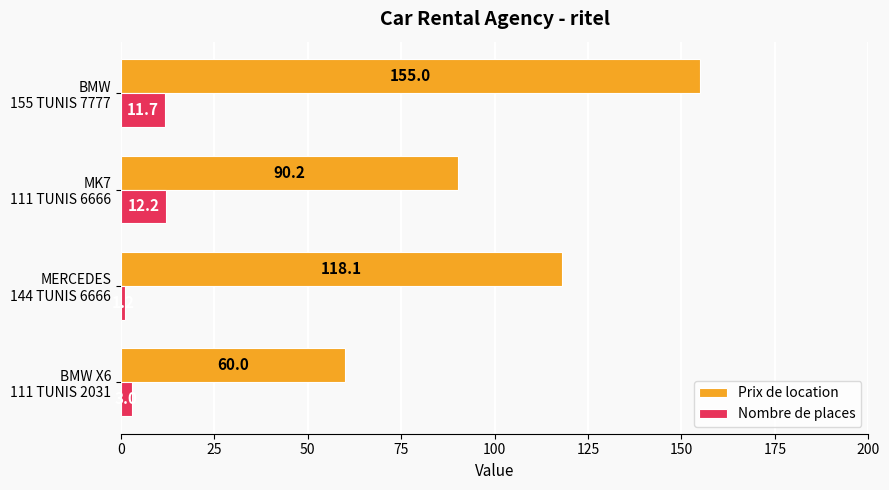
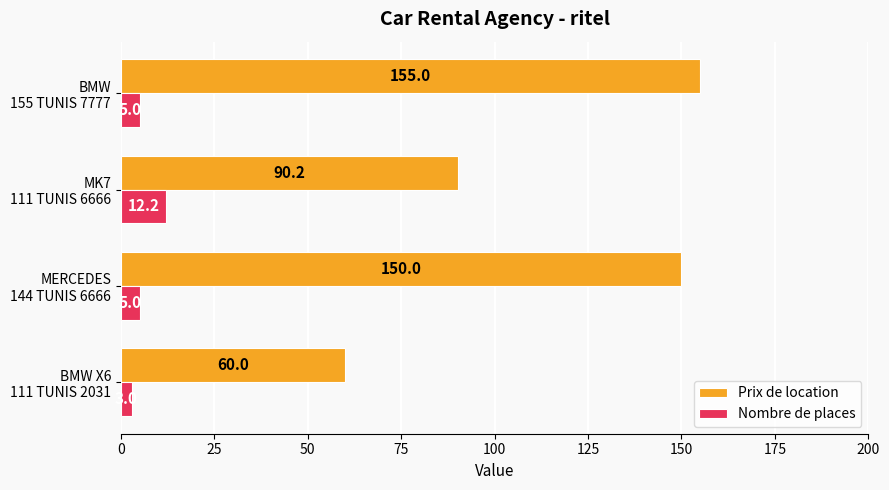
Nombre de places, BMW 155 TUNIS 7777: 11.7 -> 5.0
Prix de location, MERCEDES 144 TUNIS 6666: 118.1 -> 150.0
Nombre de places, MERCEDES 144 TUNIS 6666: 1 -> 5
